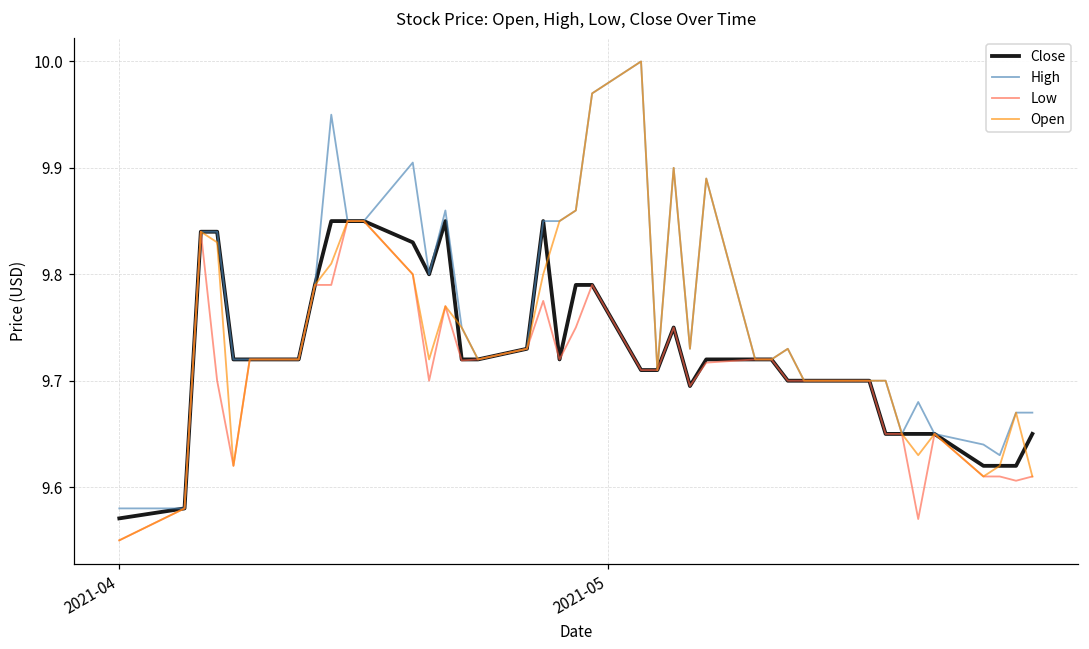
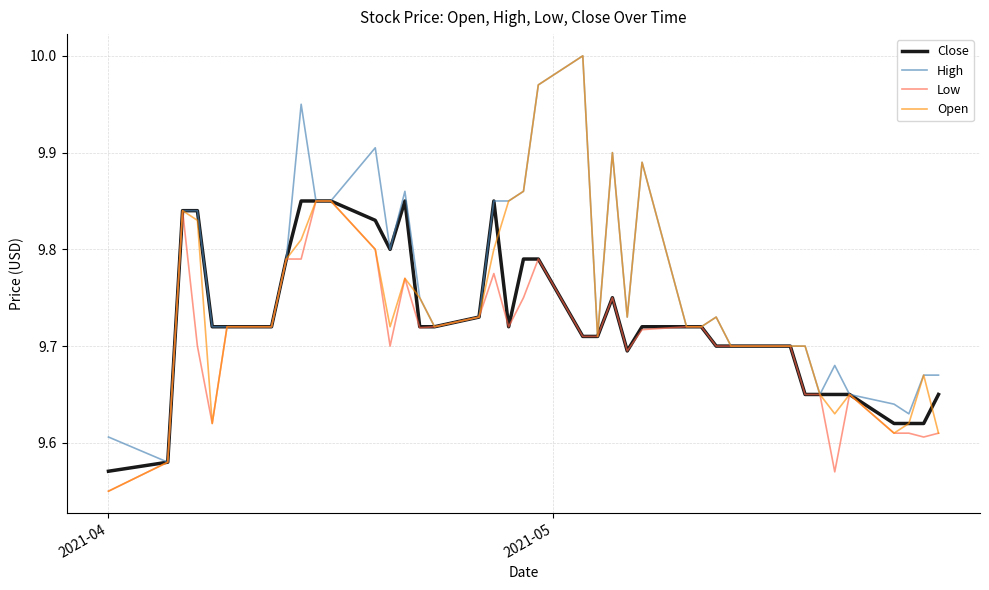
High, 2021-04: 9.58 -> 9.61
